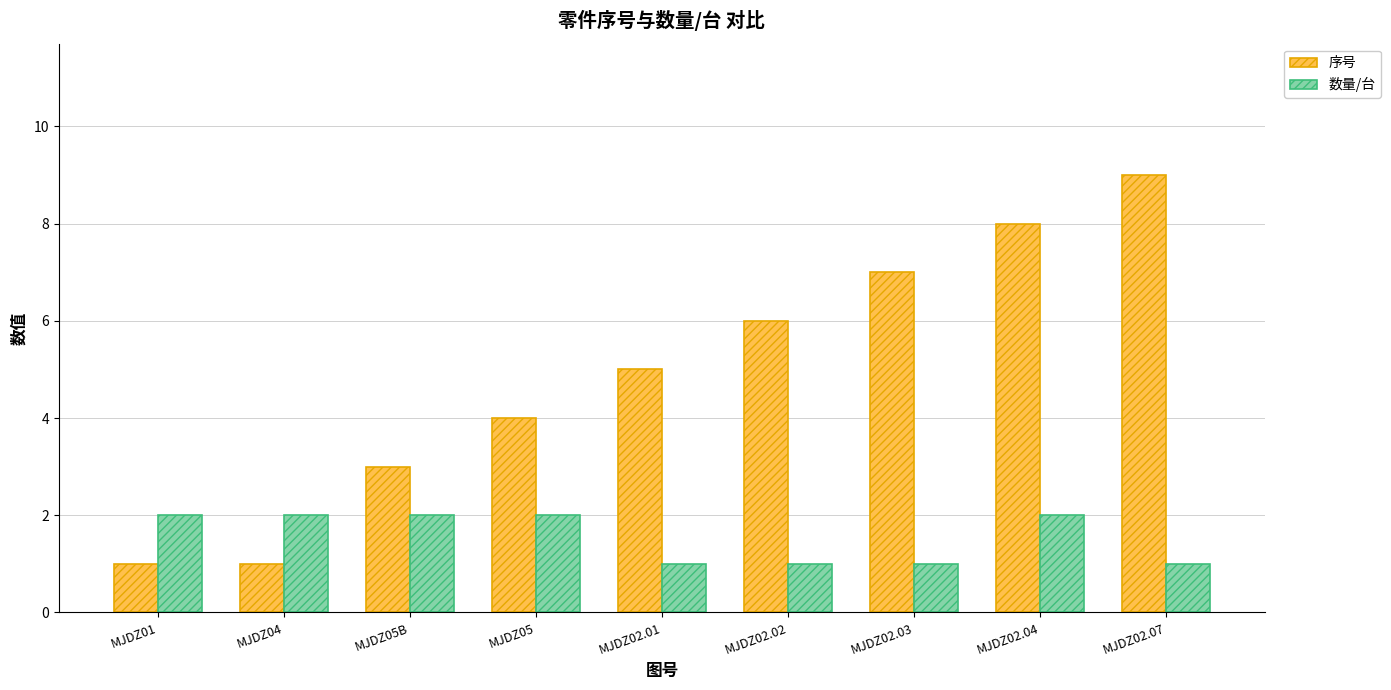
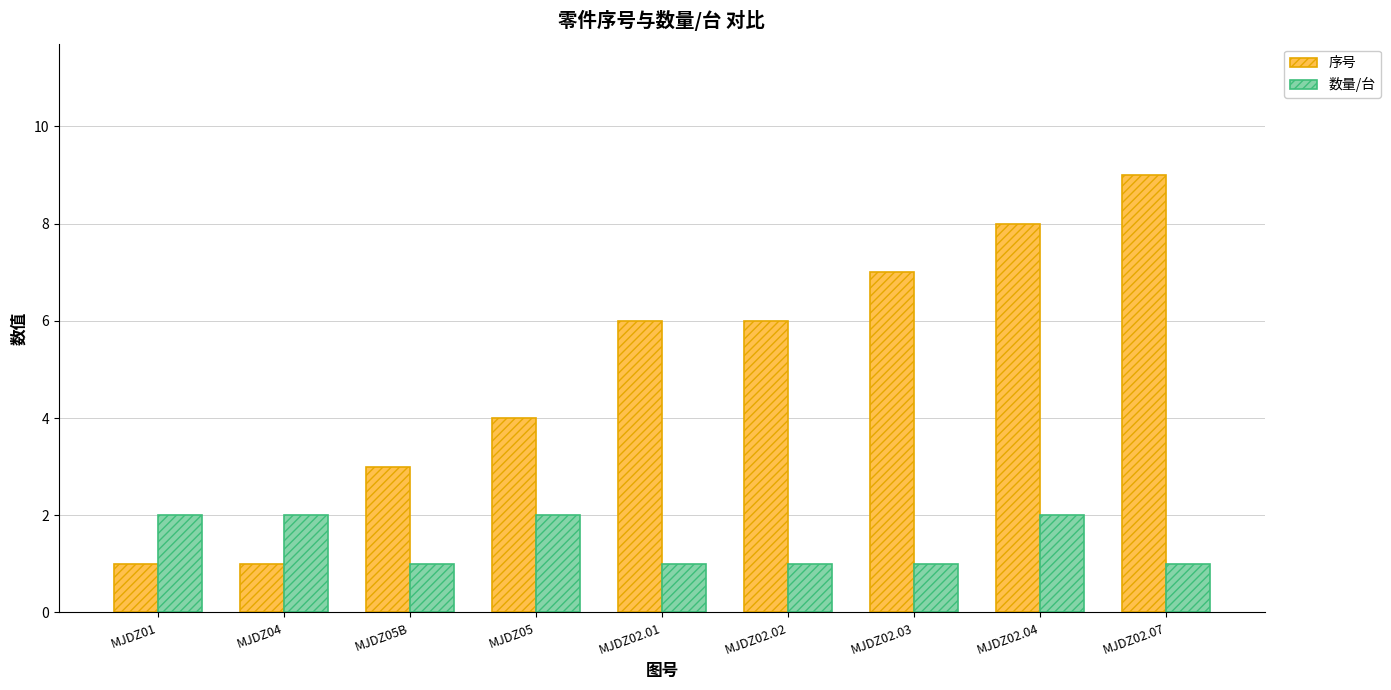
数量/台, MJDZ05B: 2 -> 1
序号, MJDZ02.01: 5 -> 6
